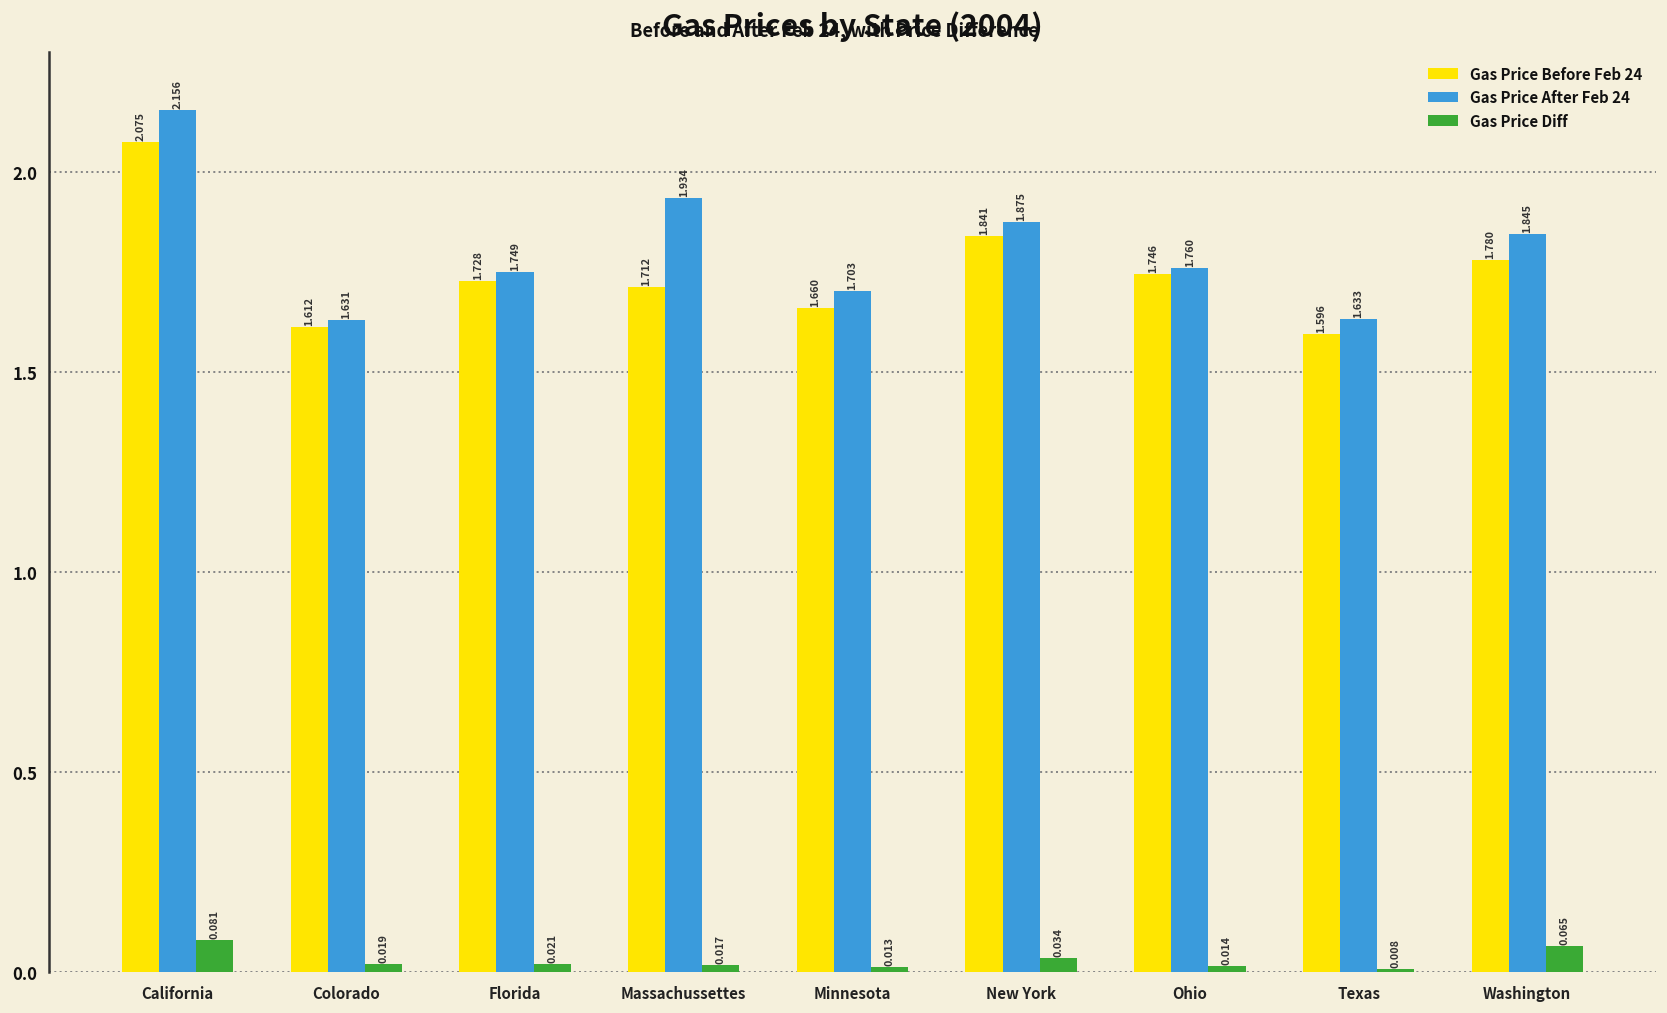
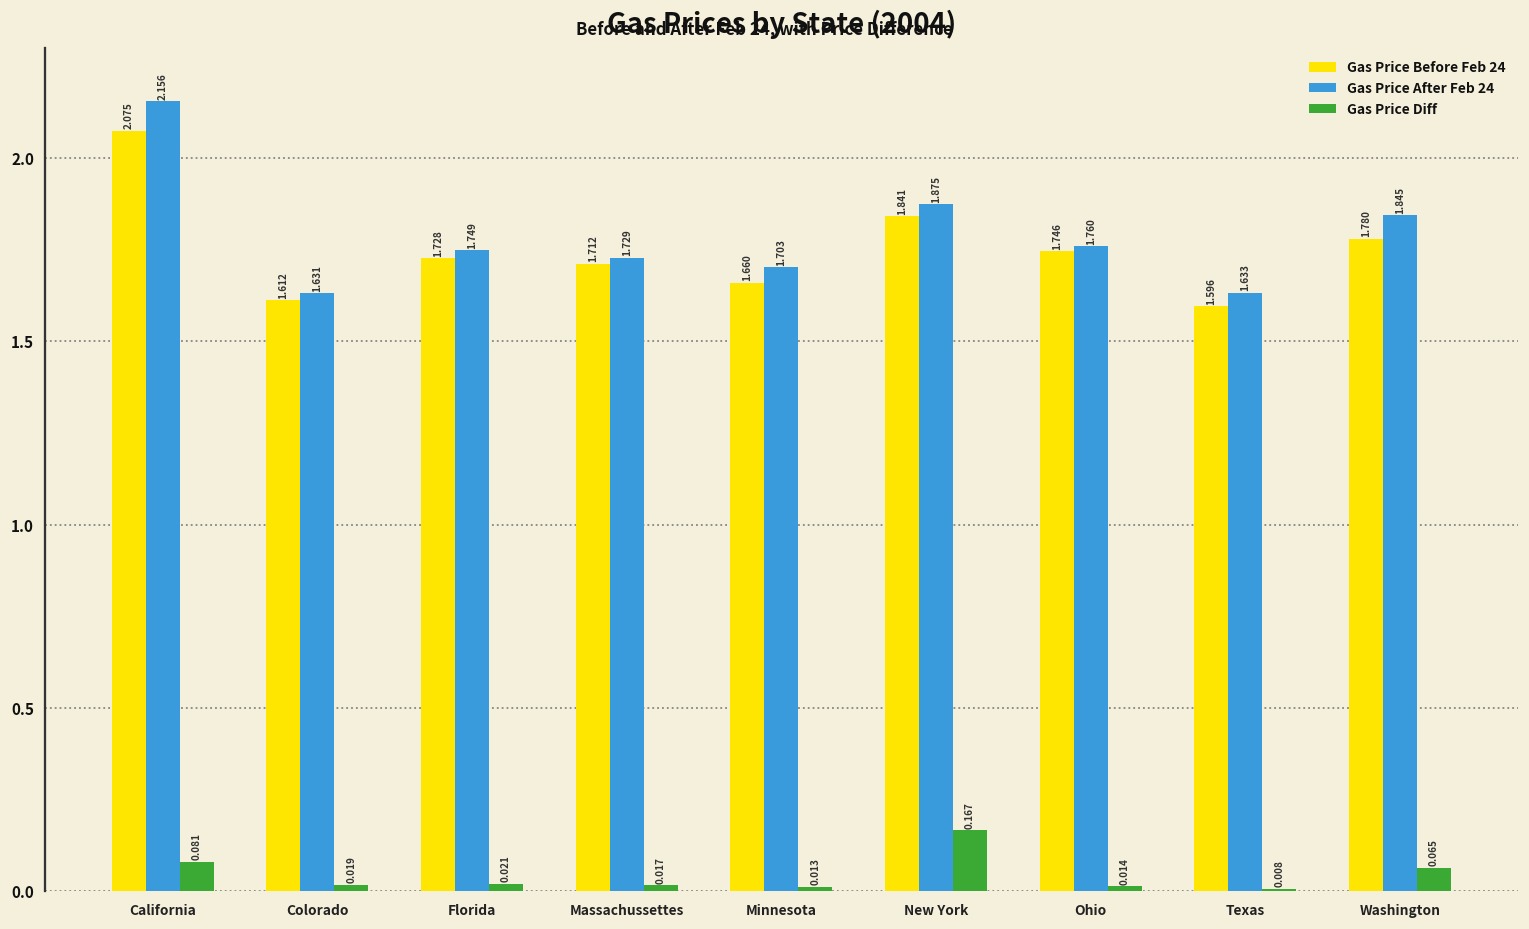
Gas Price After Feb 24, Massachussettes: 1.934 -> 1.729
Gas Price Diff, New York: 0.034 -> 0.167
